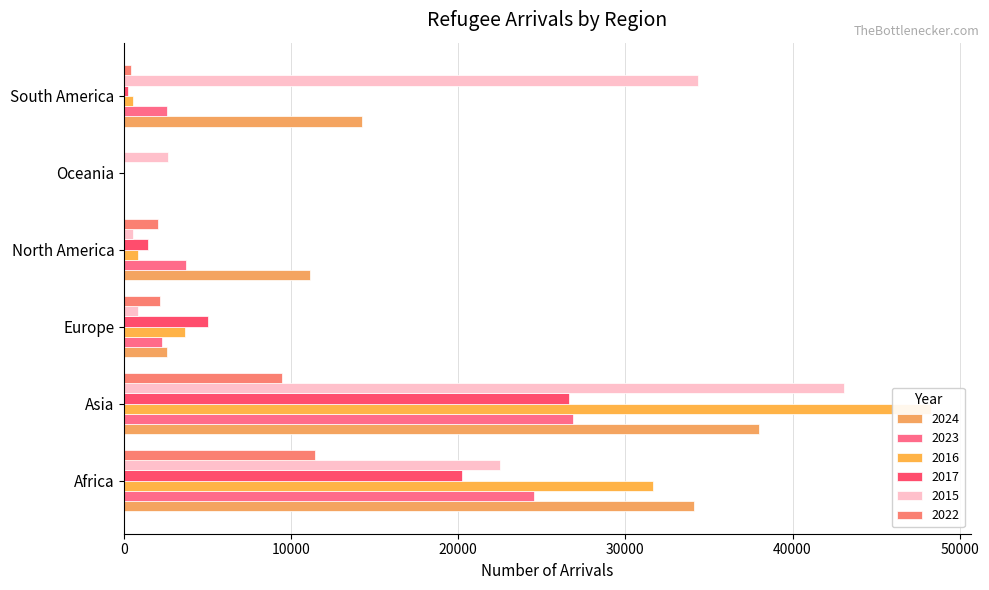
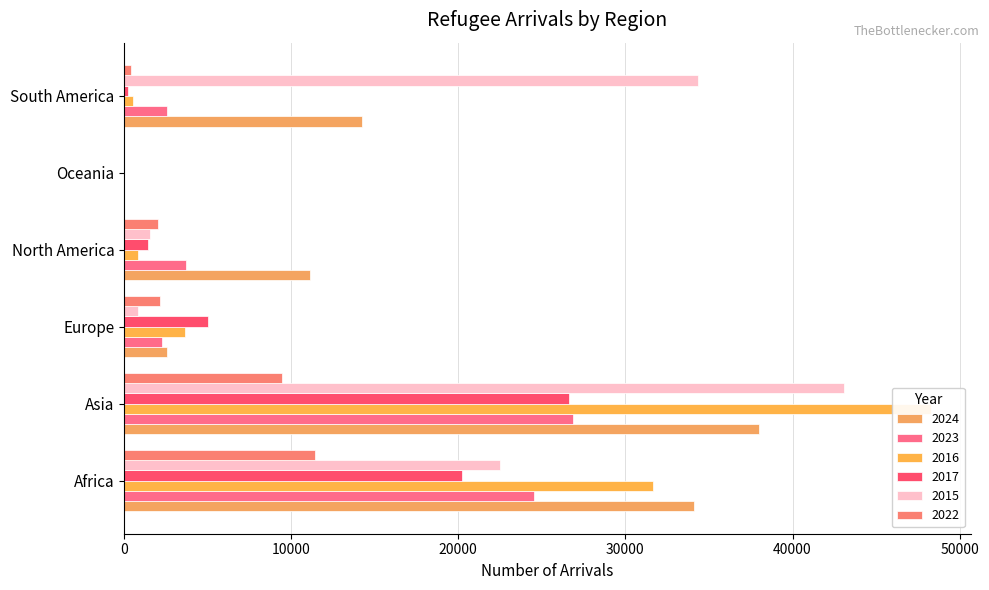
2015, Oceania: 2600 -> 0
2015, North America: 600 -> 1500
